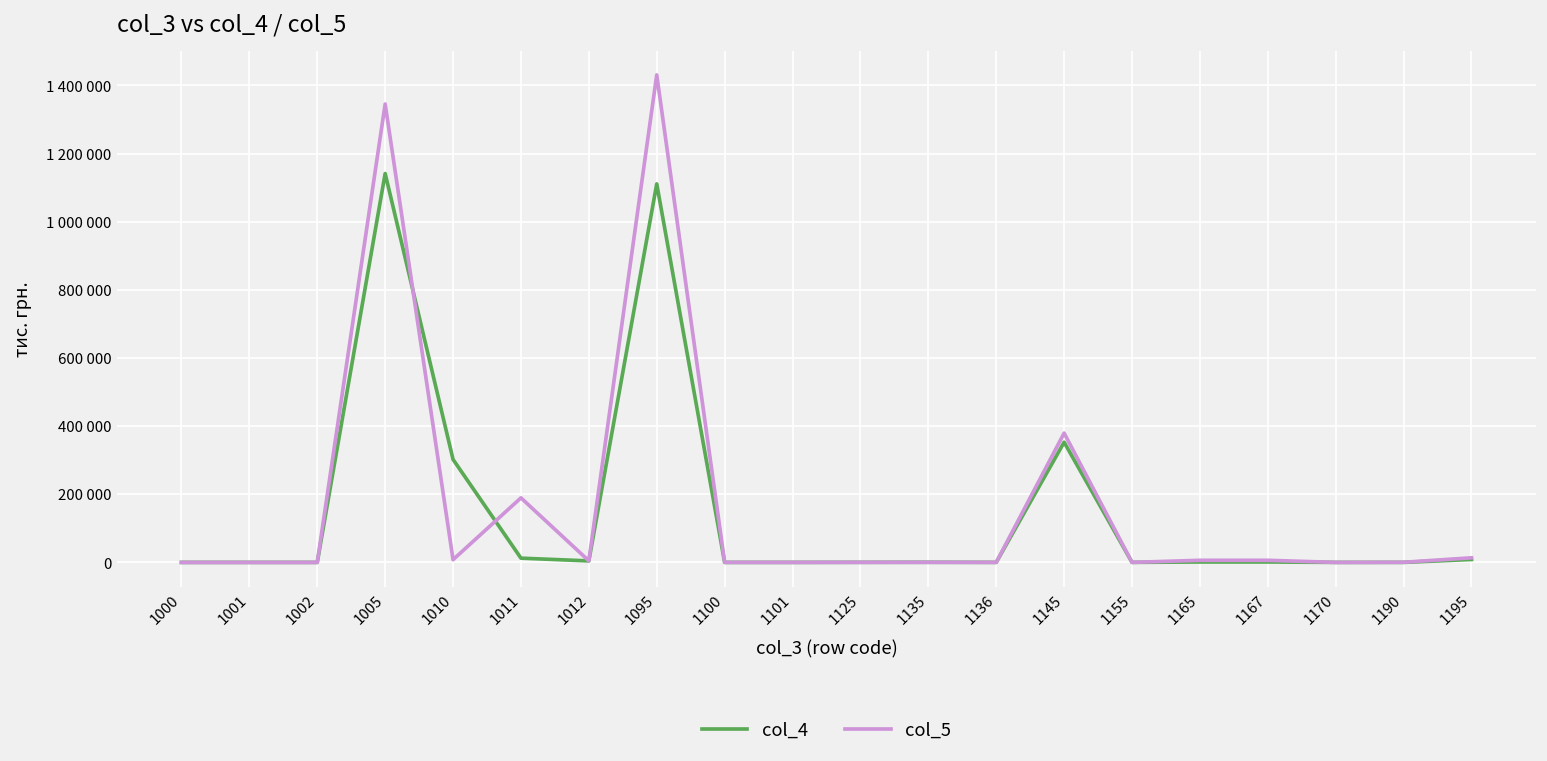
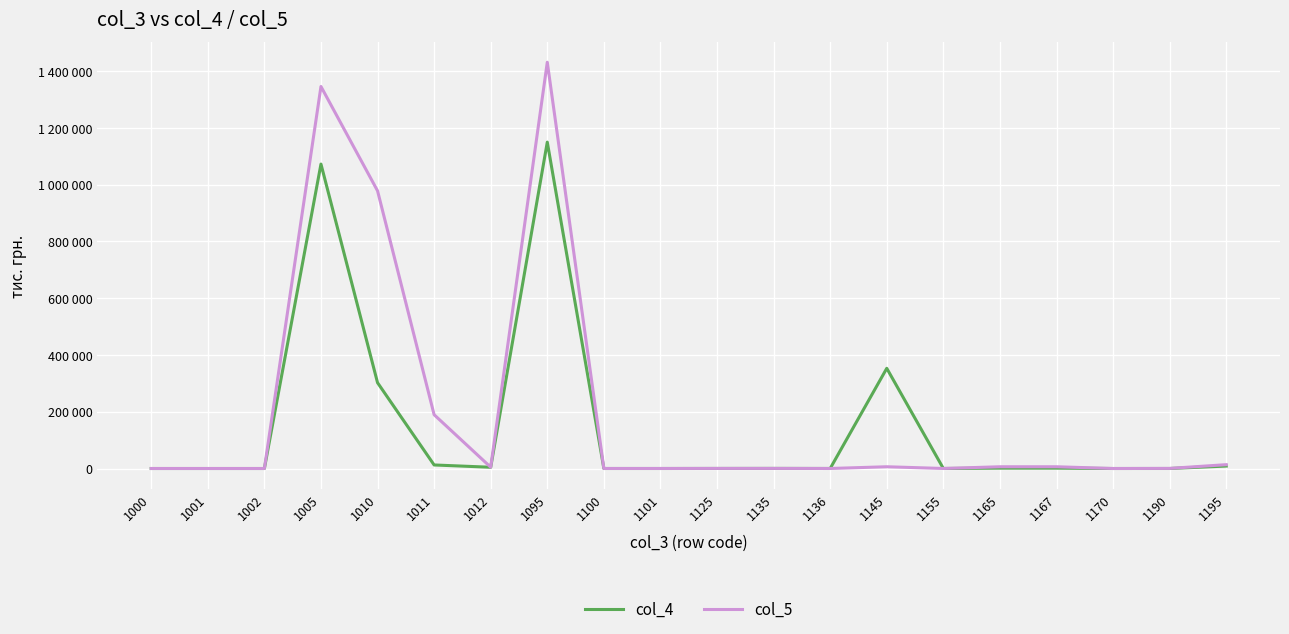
col_4, 1005: 1140000 -> 1070000
col_5, 1010: 10000 -> 980000
col_4, 1095: 1110000 -> 1150000
col_5, 1145: 380000 -> 10000
